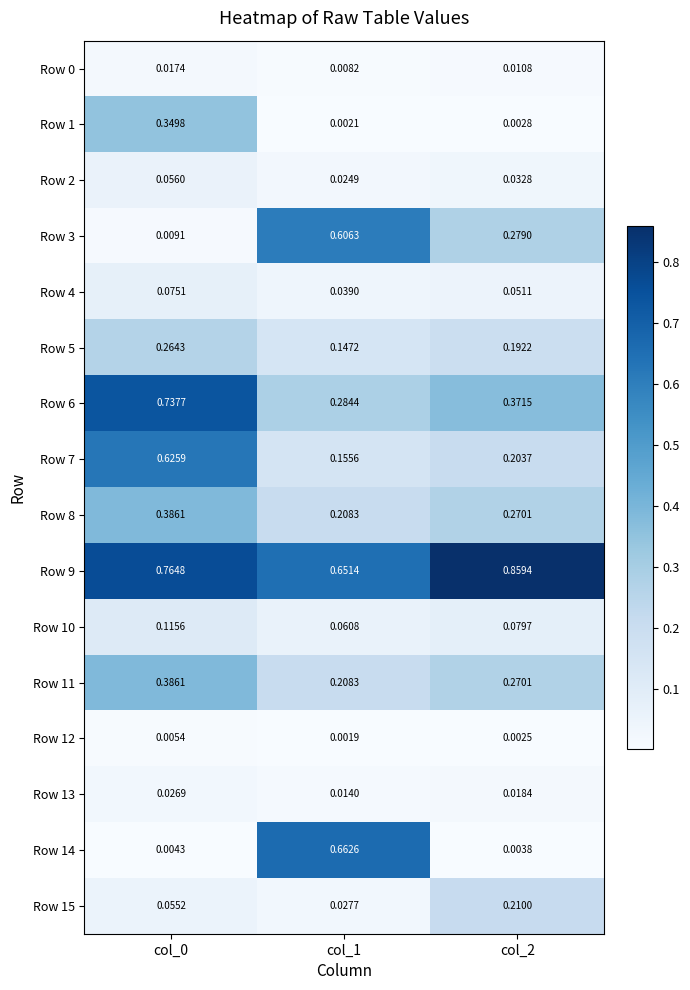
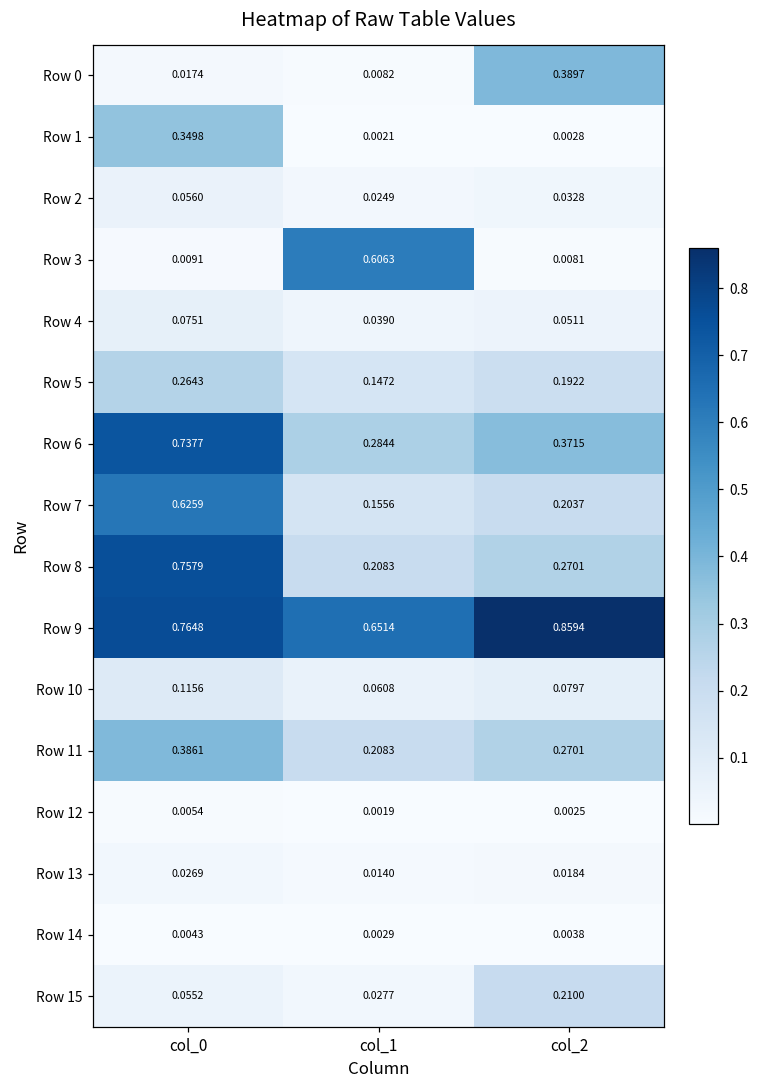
Row 0, col_2: 0.0108 -> 0.3897
Row 3, col_2: 0.2790 -> 0.0081
Row 8, col_0: 0.3861 -> 0.7579
Row 14, col_1: 0.6626 -> 0.0029
